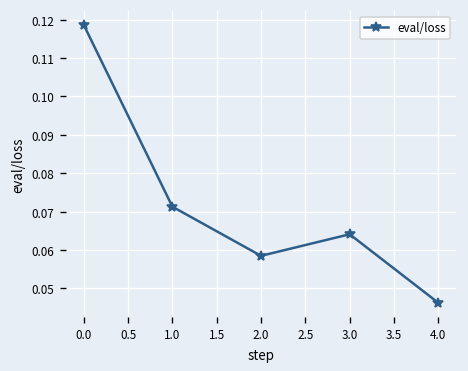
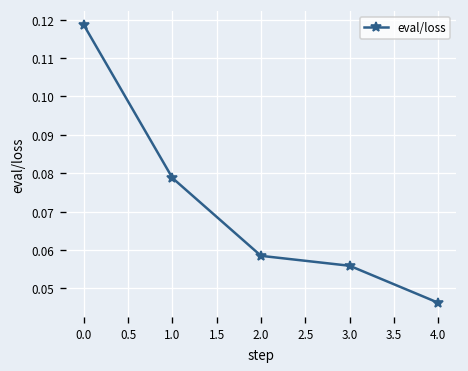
1.0: 0.071 -> 0.079
3.0: 0.064 -> 0.056
